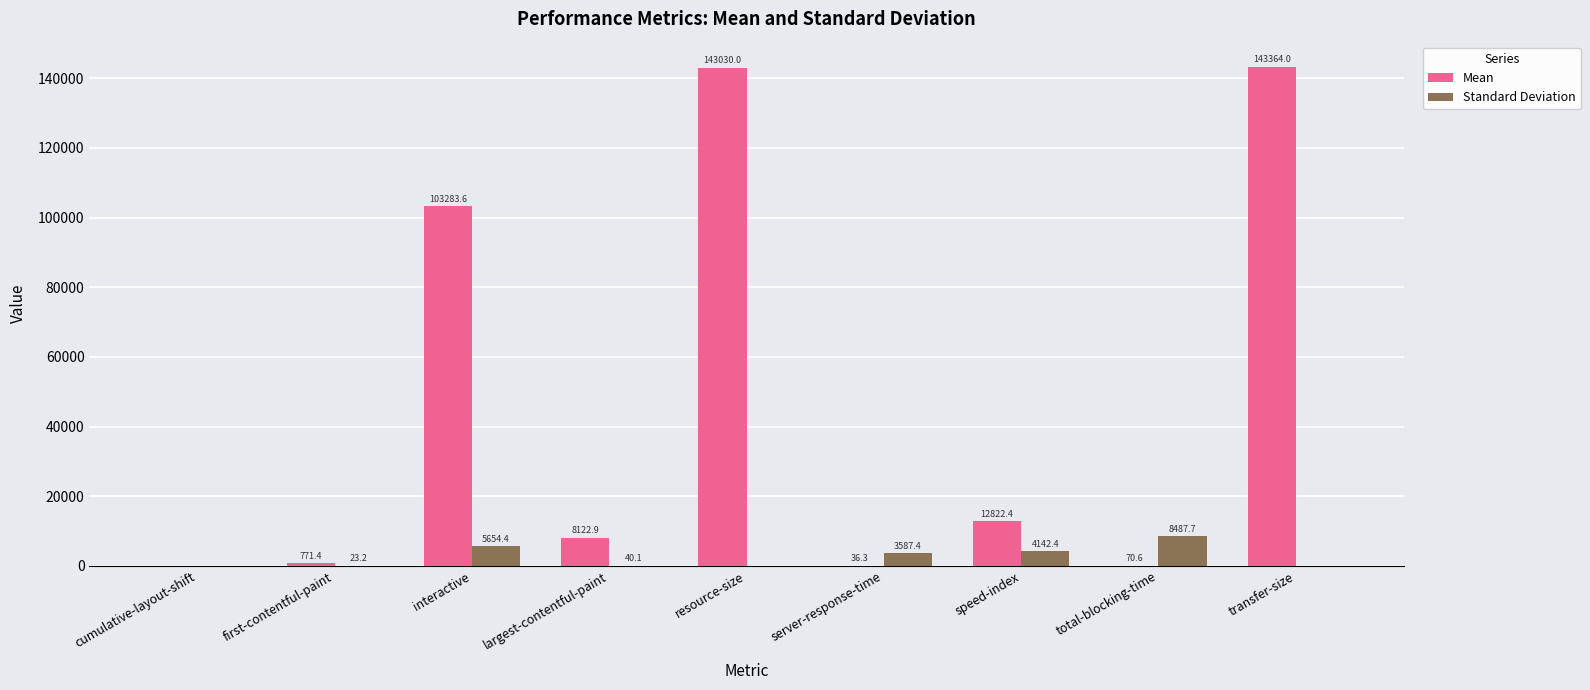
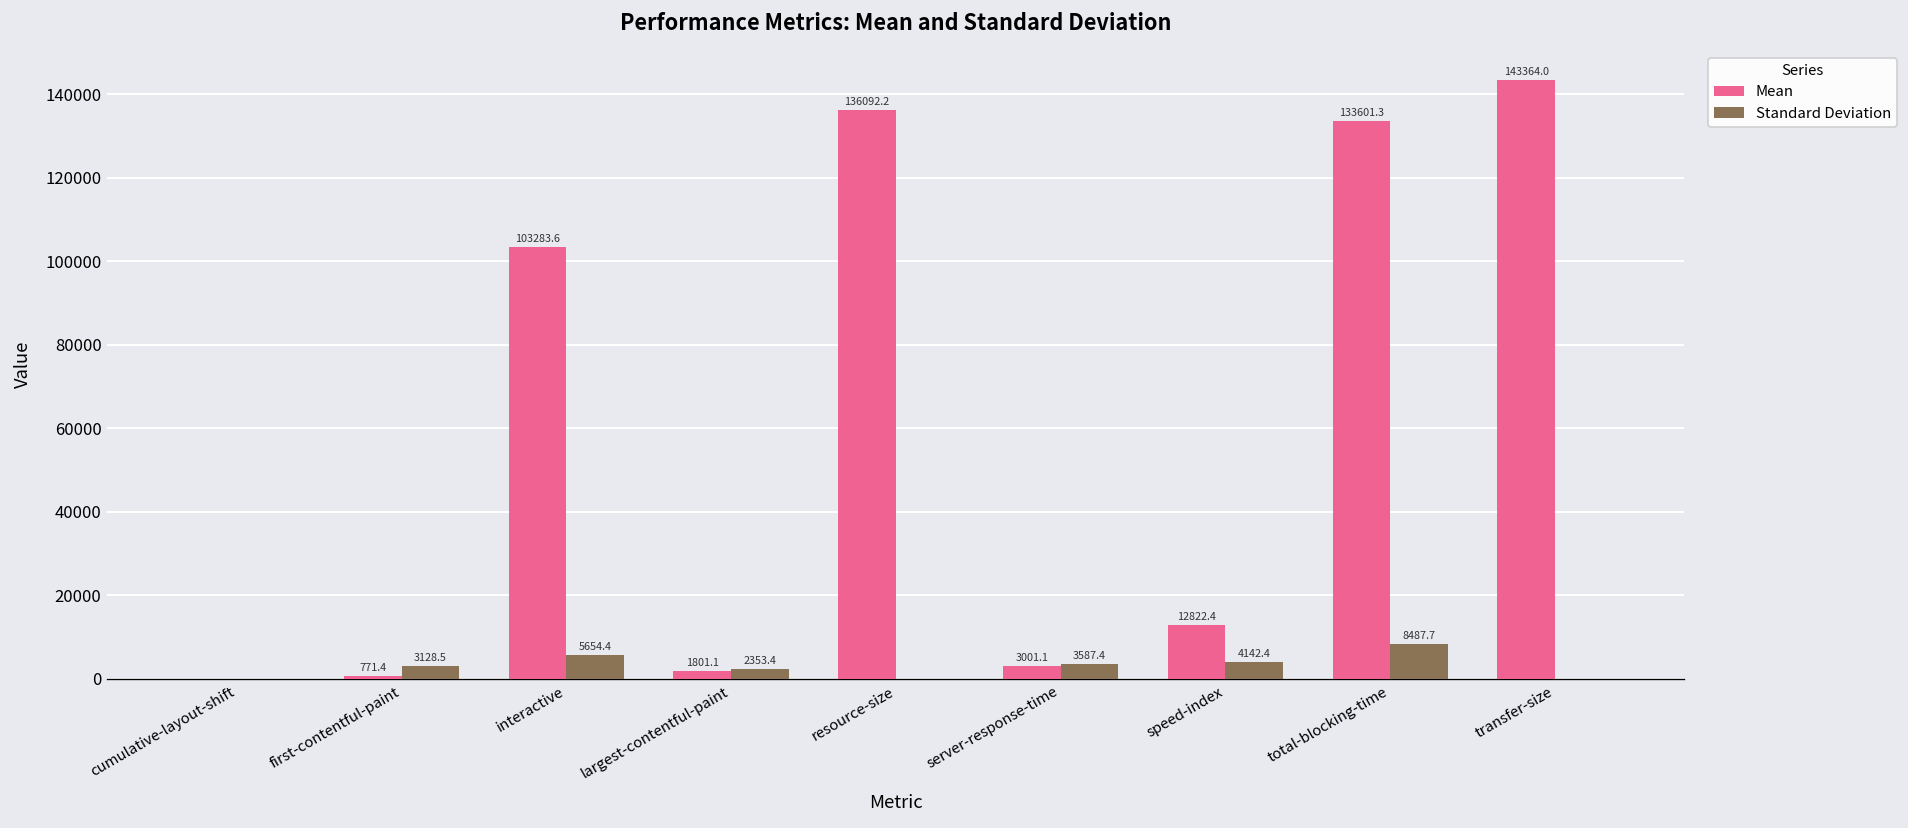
Standard Deviation, first-contentful-paint: 23.2 -> 3128.5
Mean, largest-contentful-paint: 8122.9 -> 1801.1
Standard Deviation, largest-contentful-paint: 40.1 -> 2353.4
Mean, resource-size: 143030.0 -> 136092.2
Mean, server-response-time: 36.3 -> 3001.1
Mean, total-blocking-time: 70.6 -> 133601.3
